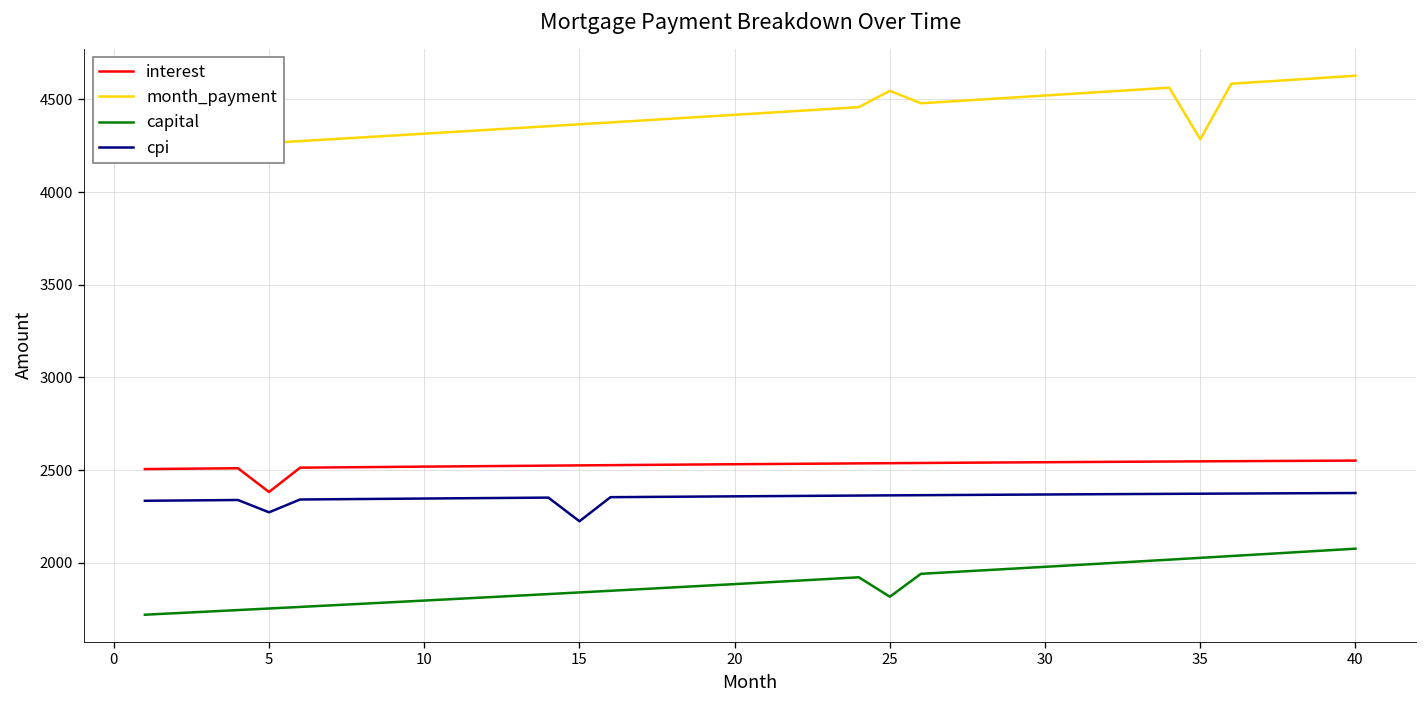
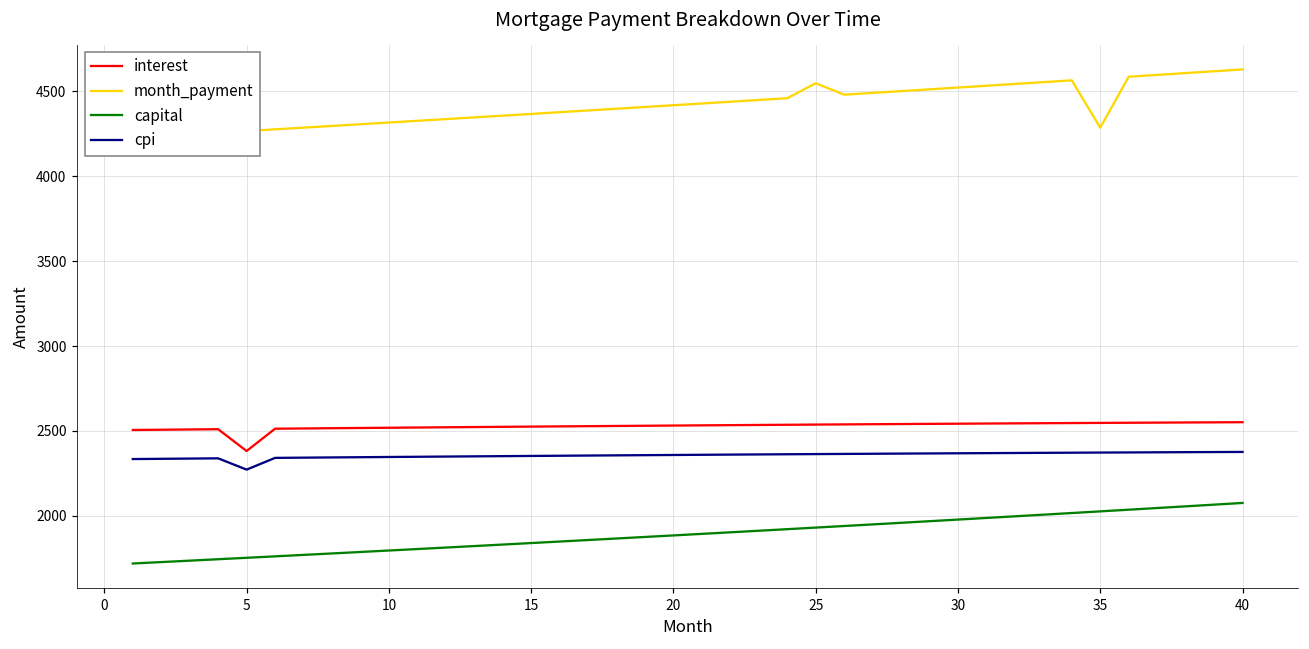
cpi, 15: 2220 -> 2350
capital, 25: 1820 -> 1930
